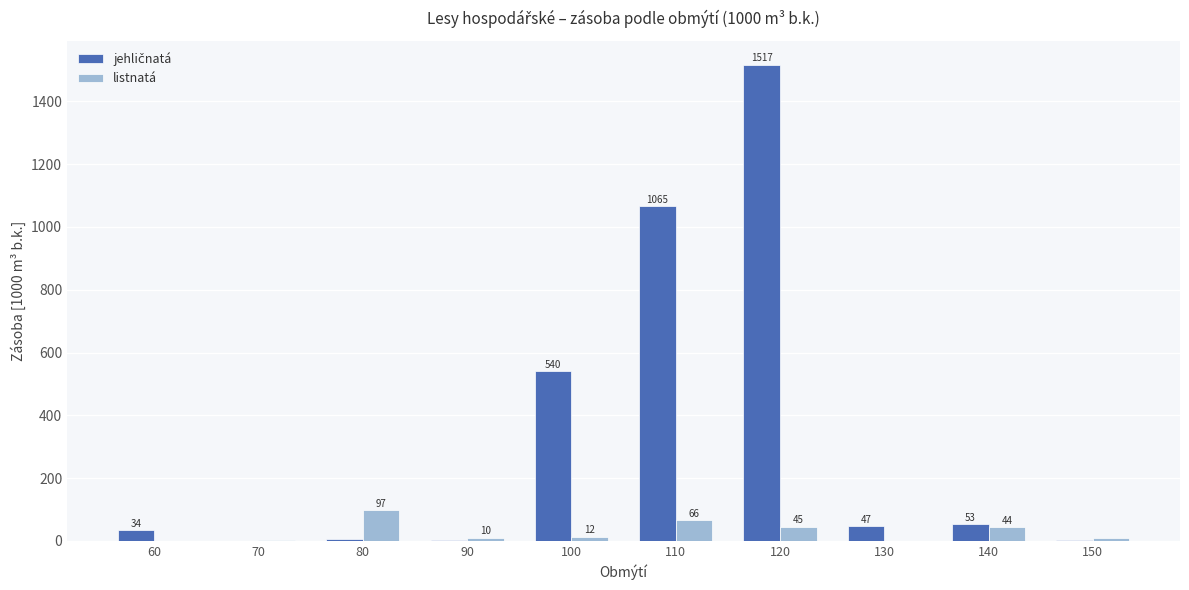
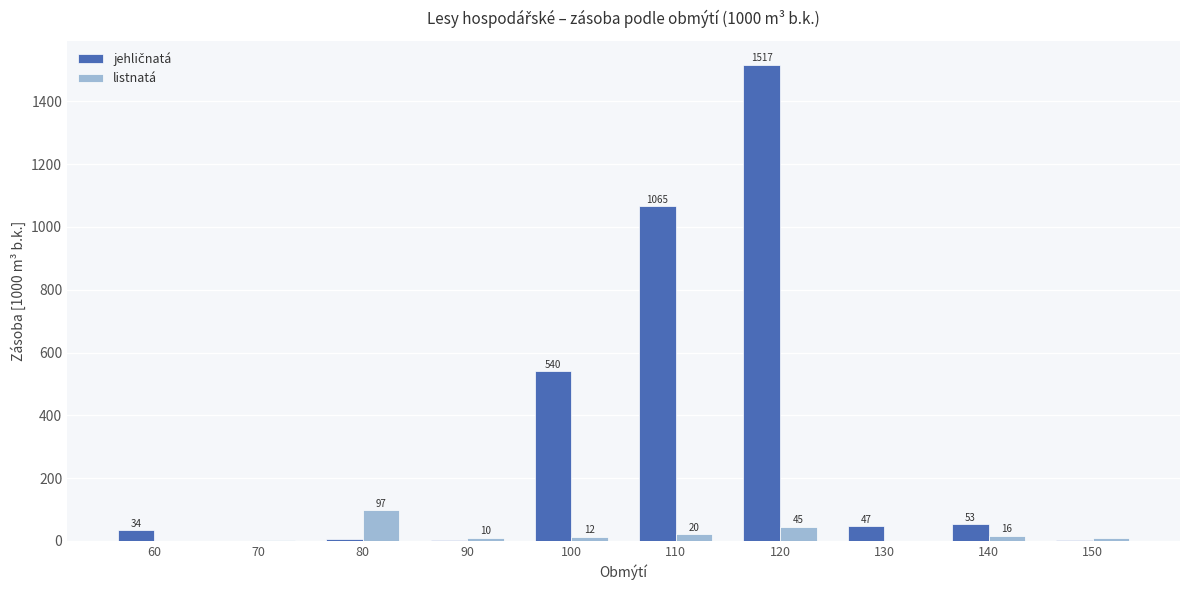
listnatá, 110: 66 -> 20
listnatá, 140: 44 -> 16
